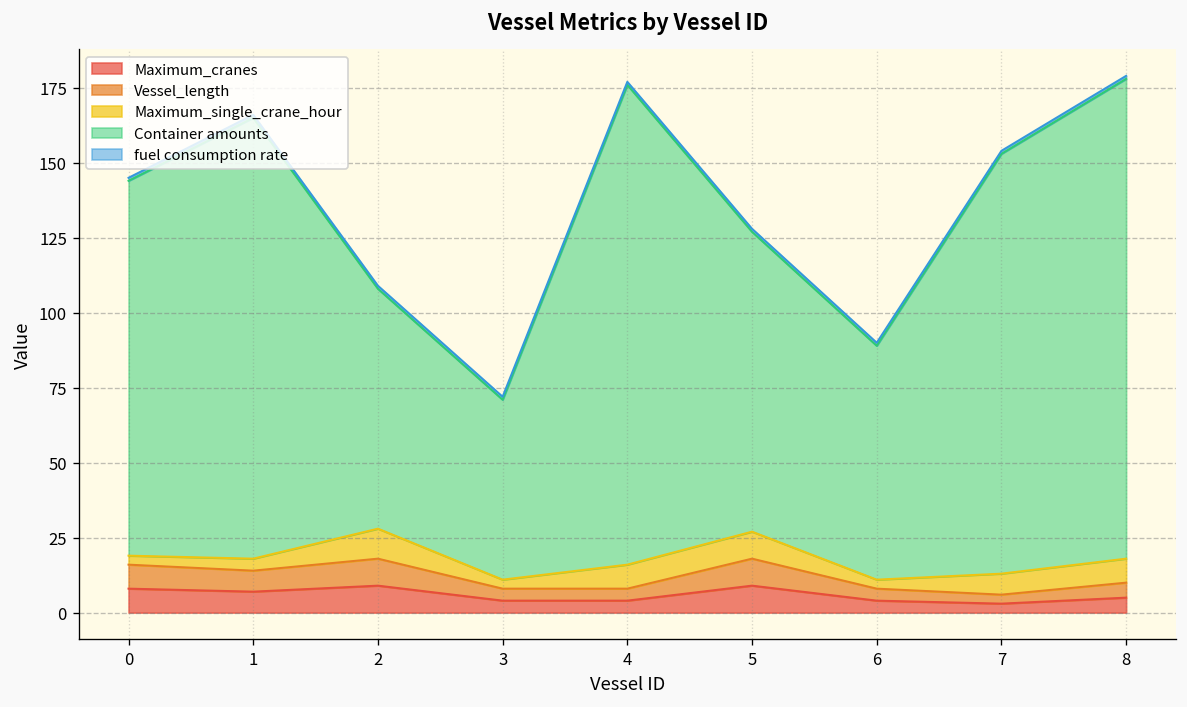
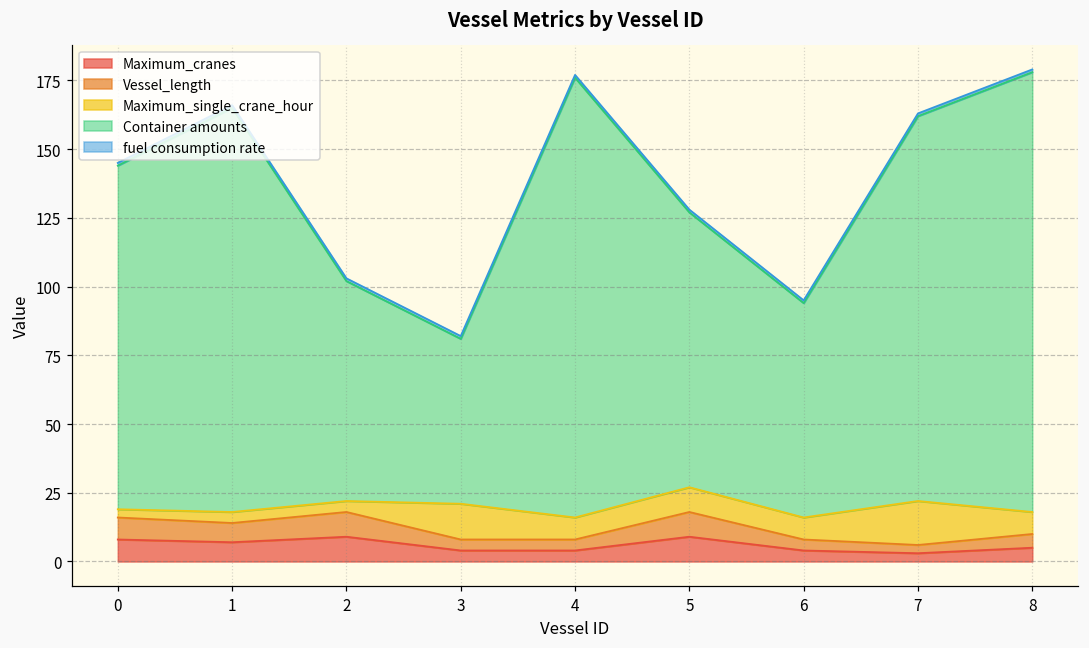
Maximum_single_crane_hour, 2: 10 -> 4
Maximum_single_crane_hour, 3: 3 -> 13
Maximum_single_crane_hour, 6: 3 -> 8
Maximum_single_crane_hour, 7: 7 -> 16
